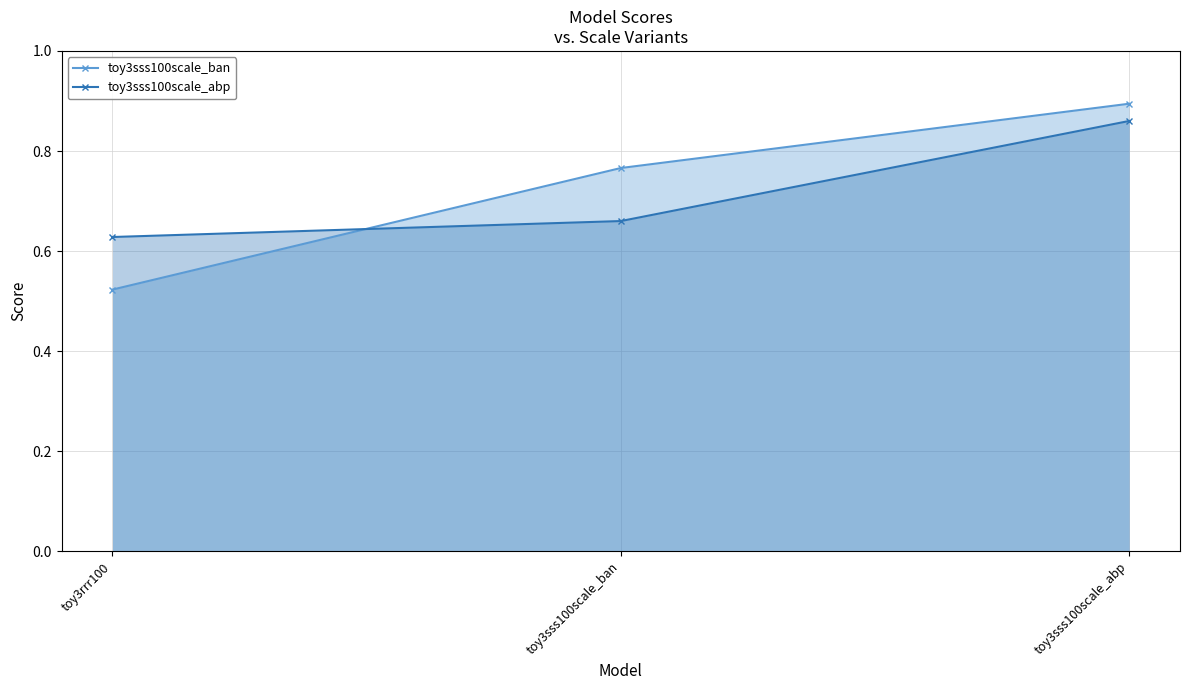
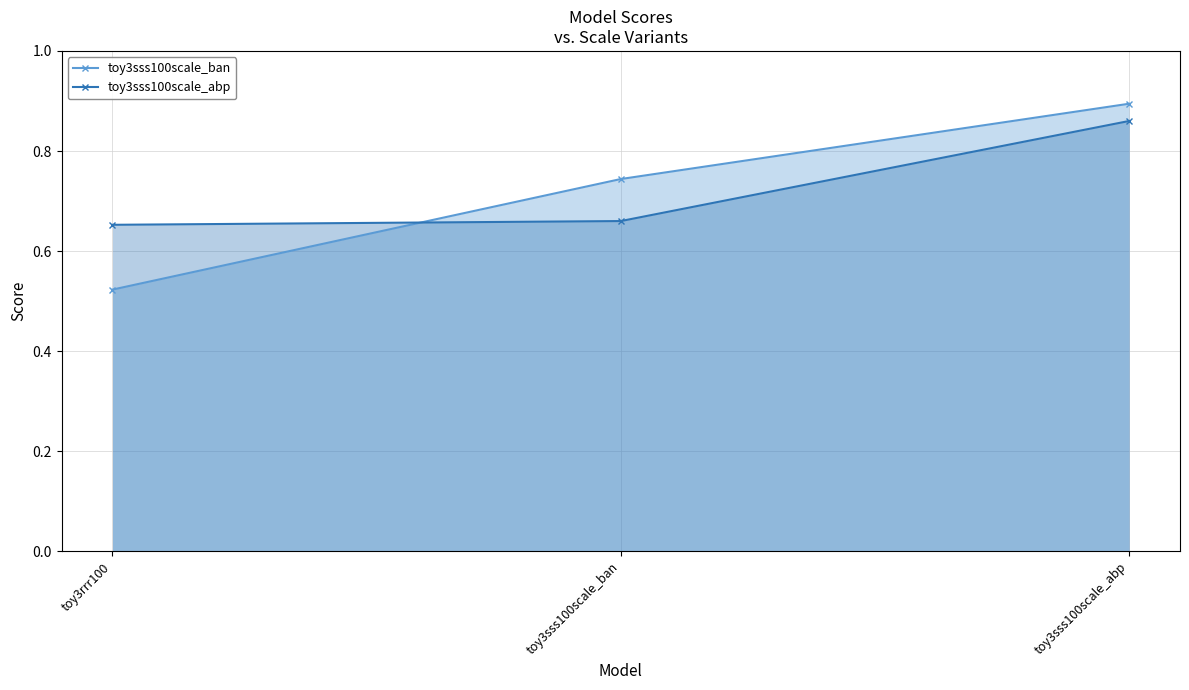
toy3sss100scale_abp, toy3rrr100: 0.63 -> 0.65
toy3sss100scale_ban, toy3sss100scale_ban: 0.77 -> 0.74
